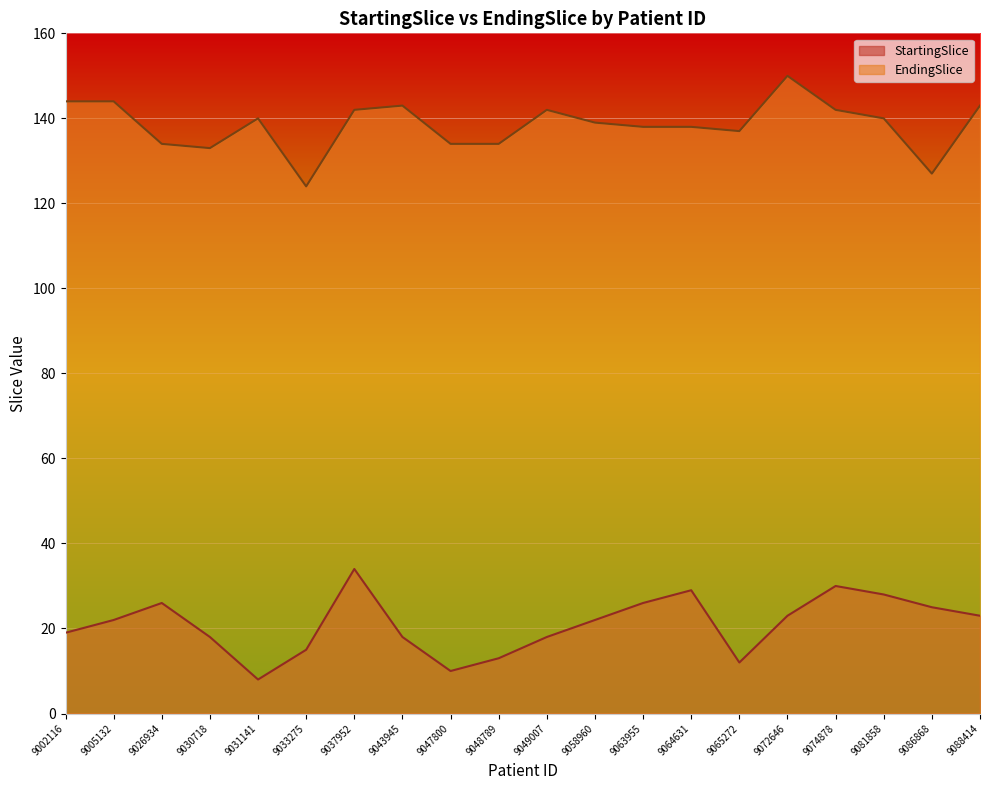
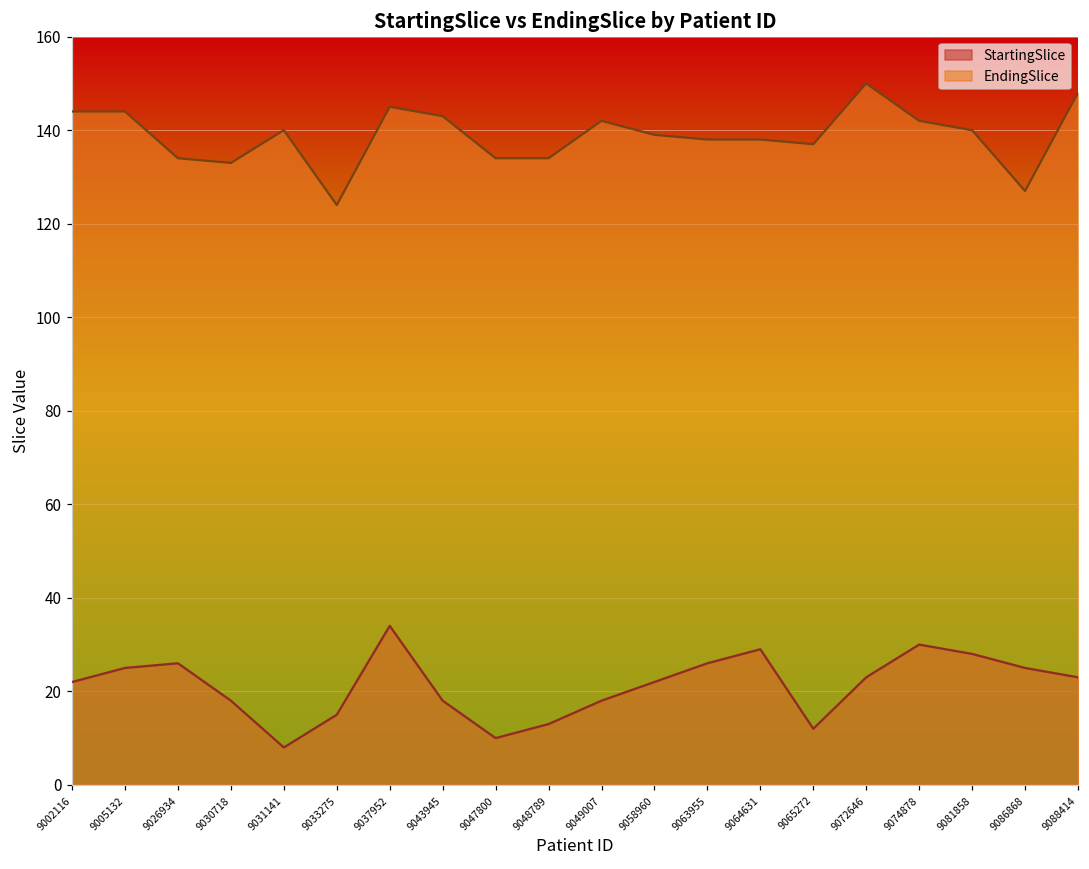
StartingSlice, 9002116: 19 -> 22
StartingSlice, 9005132: 22 -> 25
EndingSlice, 9037952: 142 -> 145
EndingSlice, 9088414: 143 -> 148
